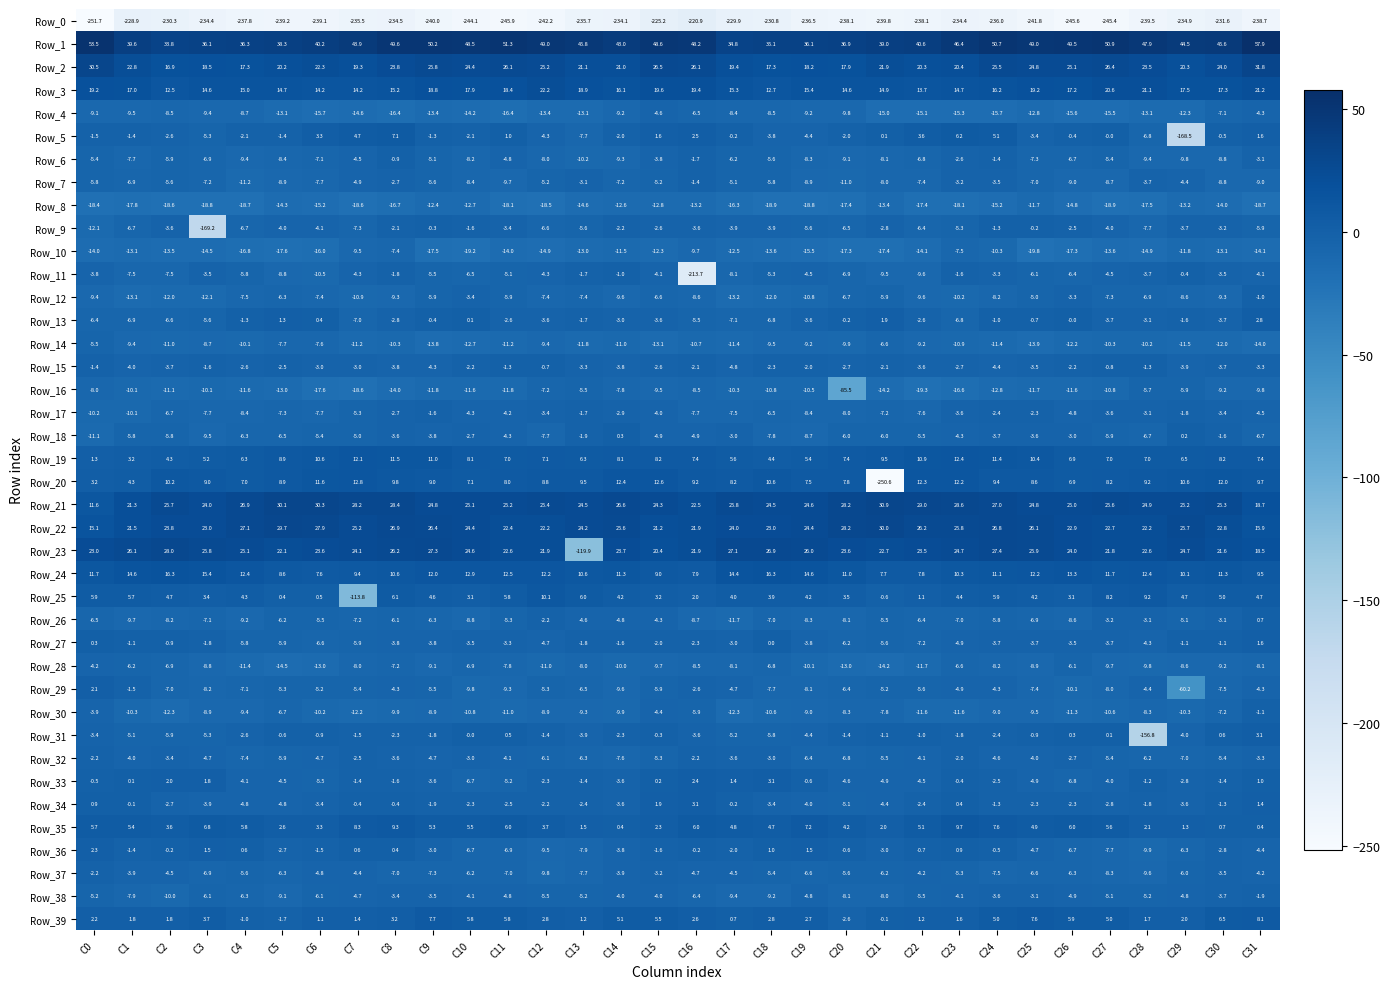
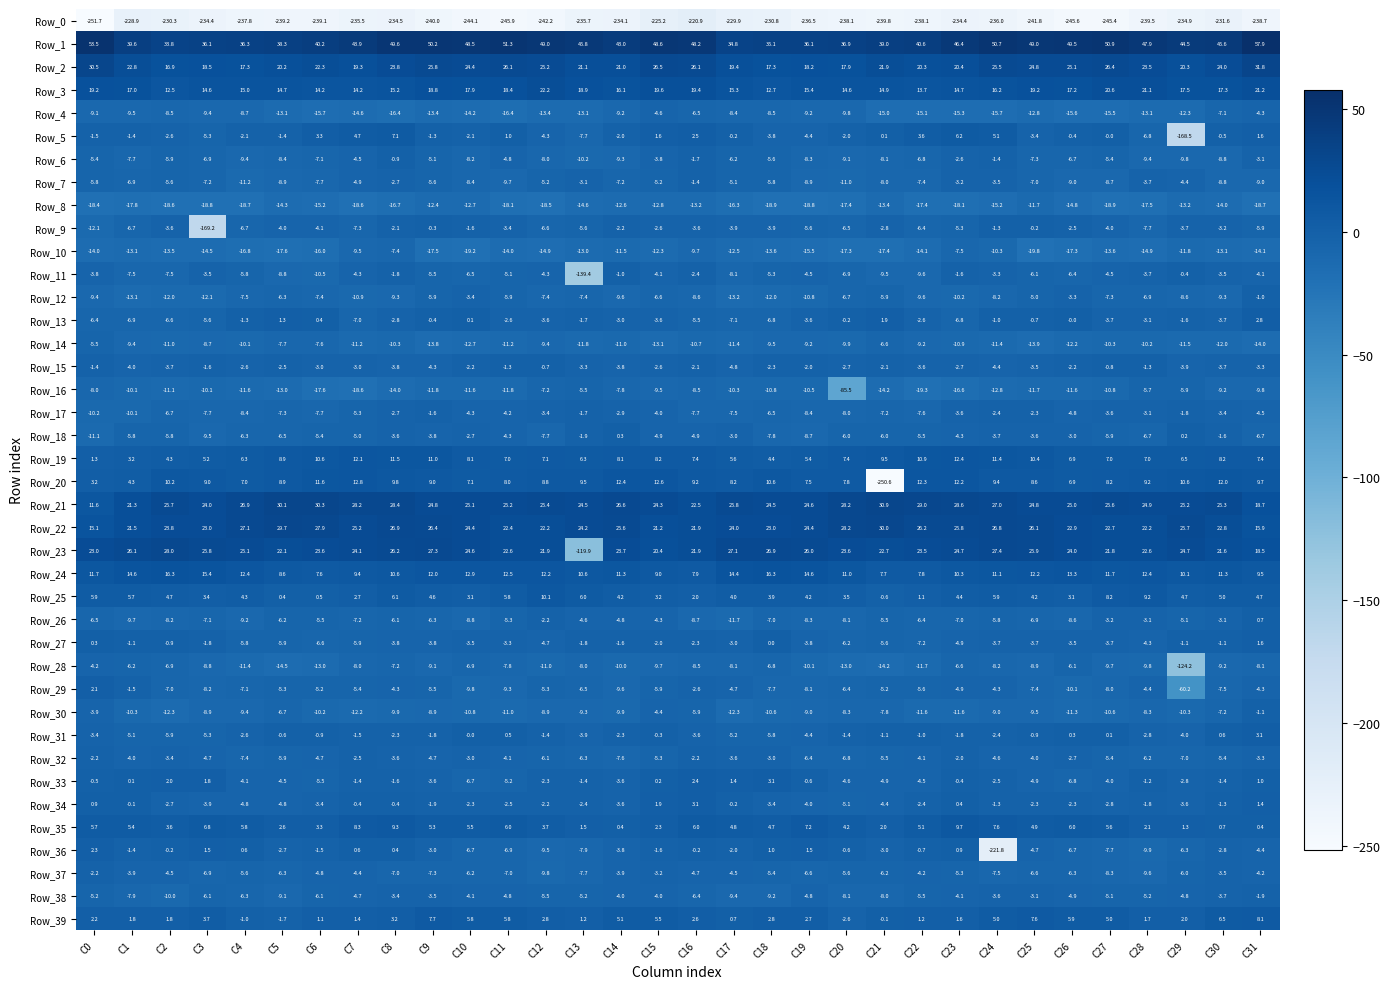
Row_11, C13: -1.7 -> -139.4
Row_11, C16: -213.7 -> -2.4
Row_25, C7: -113.8 -> 2.7
Row_28, C29: -8.6 -> -124.2
Row_31, C28: -156.8 -> -2.8
Row_36, C24: -0.5 -> -221.8
